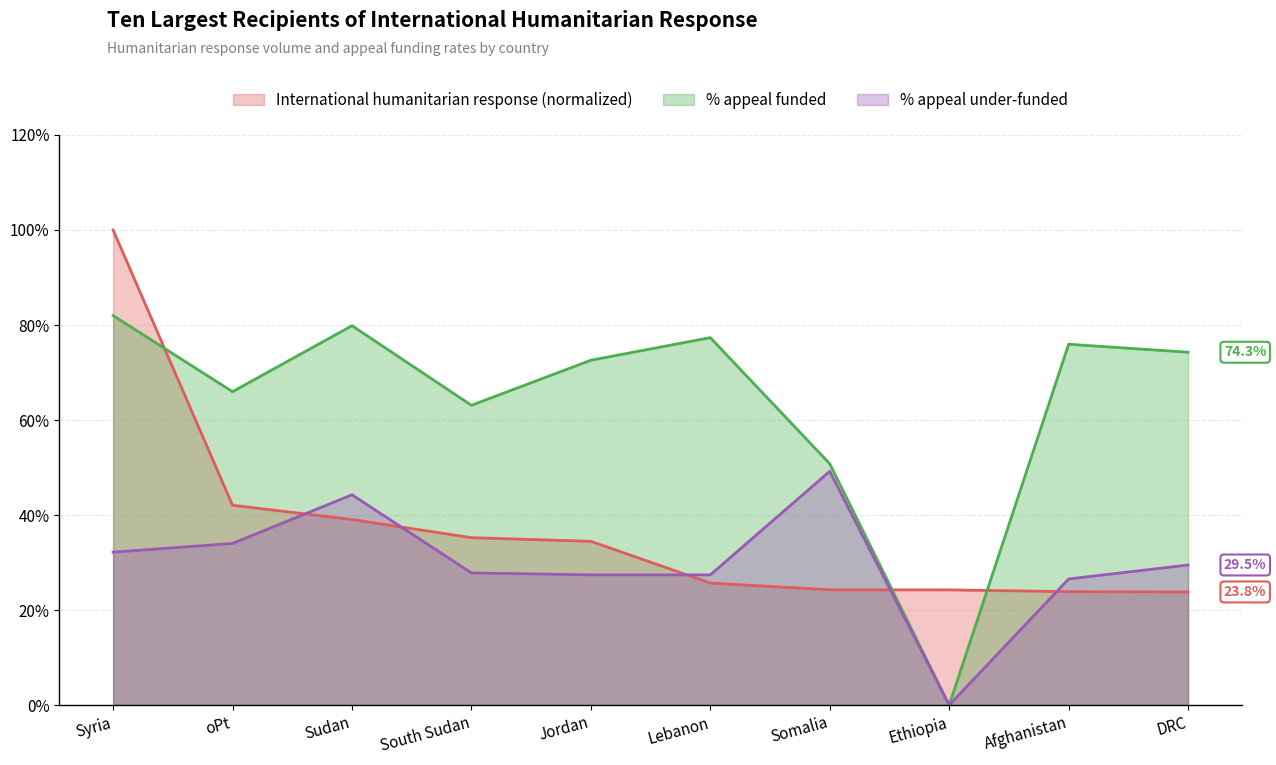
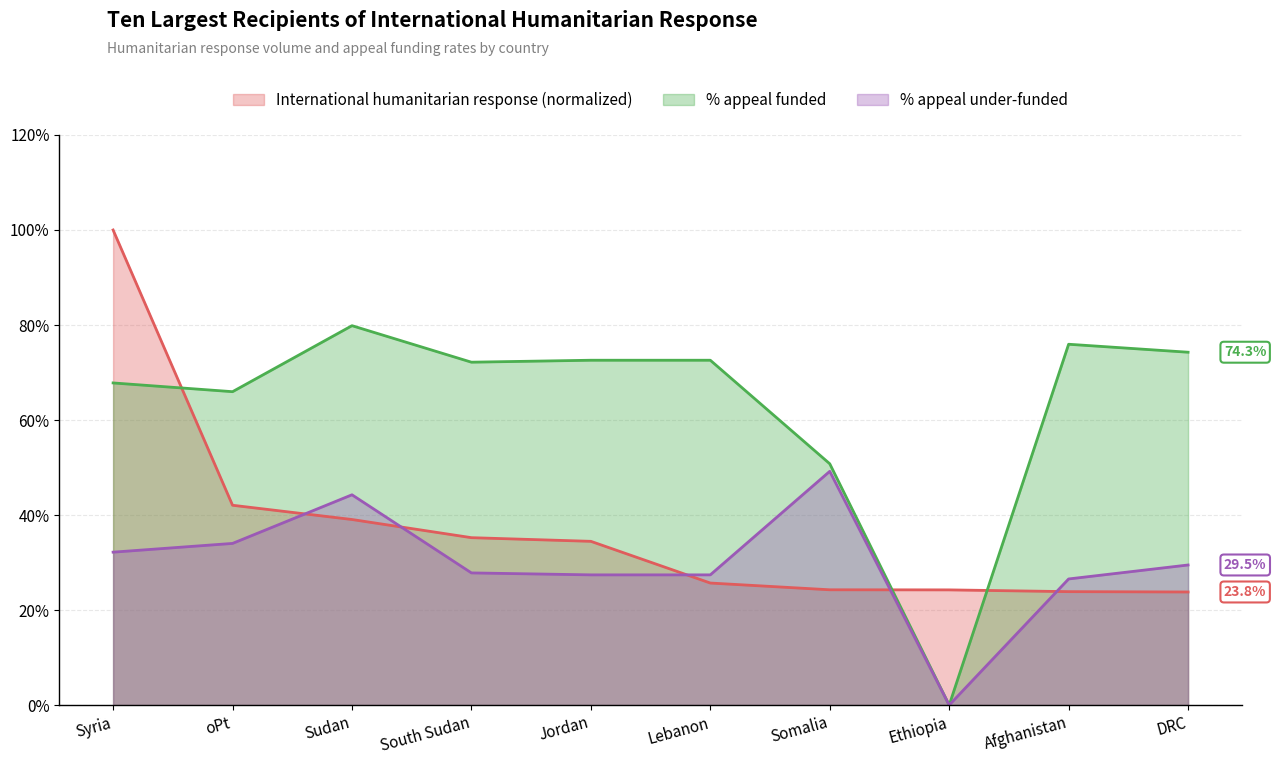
% appeal funded, Syria: 82% -> 68%
% appeal funded, South Sudan: 63% -> 72%
% appeal funded, Lebanon: 77% -> 73%
